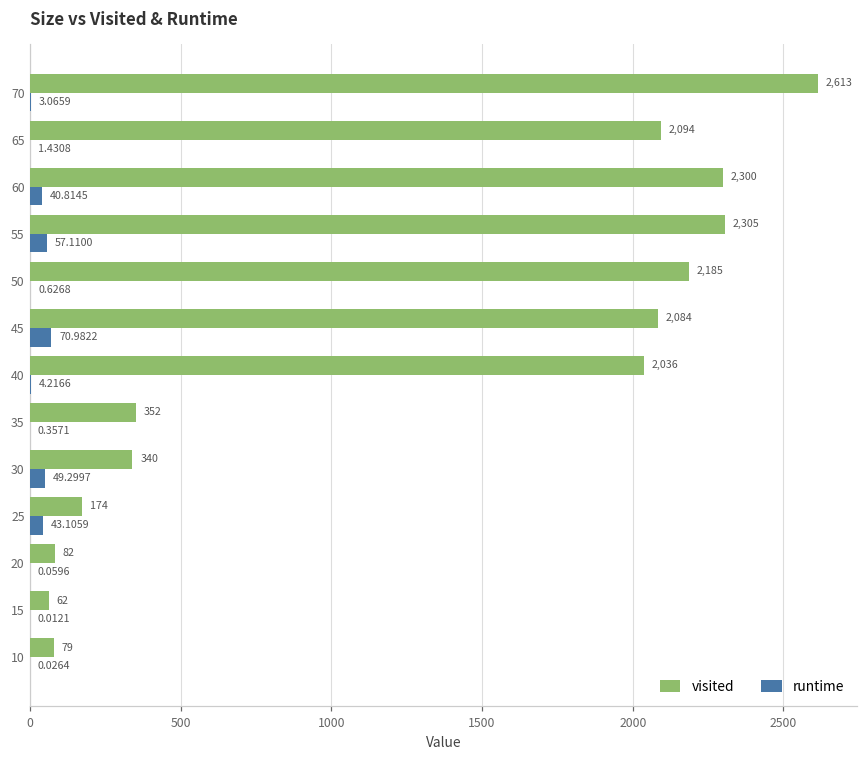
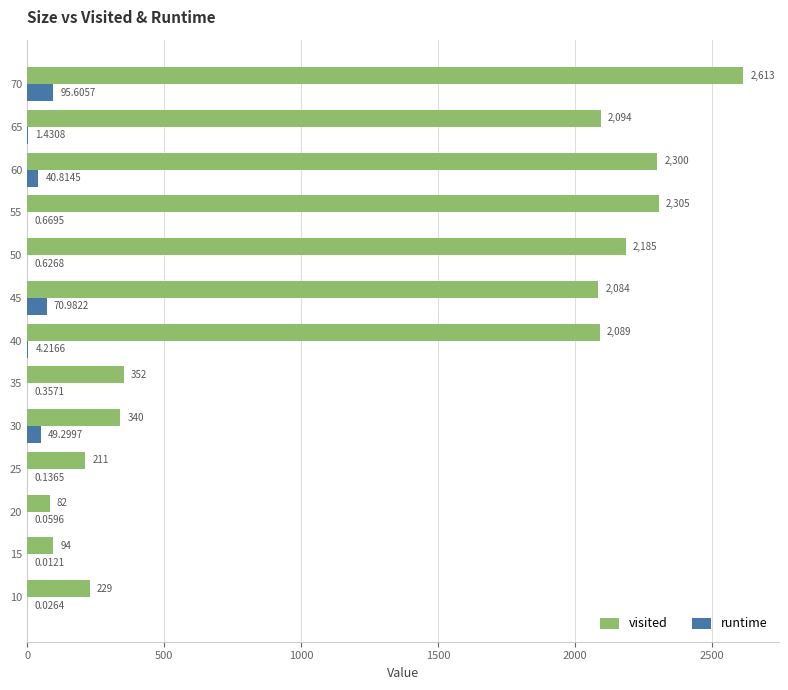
runtime, 70: 3.0659 -> 95.6057
runtime, 55: 57.1100 -> 0.6695
visited, 40: 2,036 -> 2,089
visited, 25: 174 -> 211
runtime, 25: 43.1059 -> 0.1365
visited, 15: 62 -> 94
visited, 10: 79 -> 229
